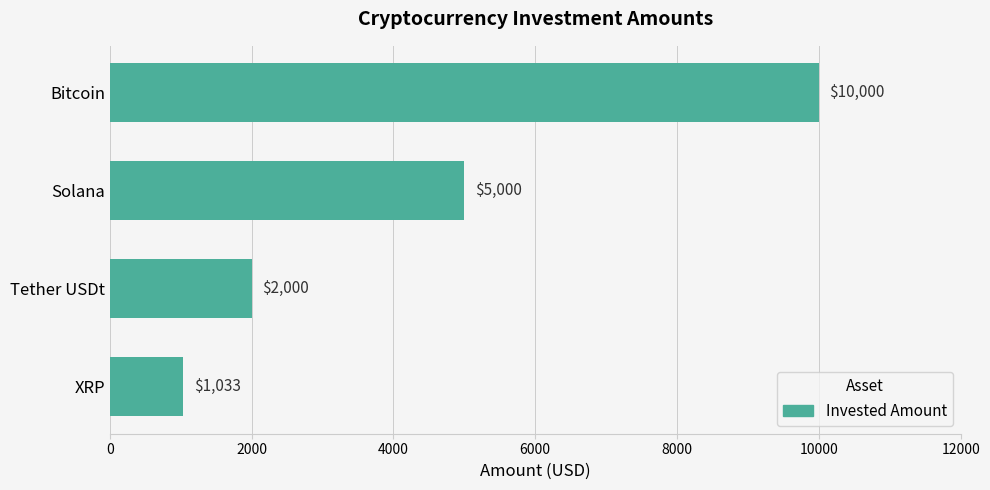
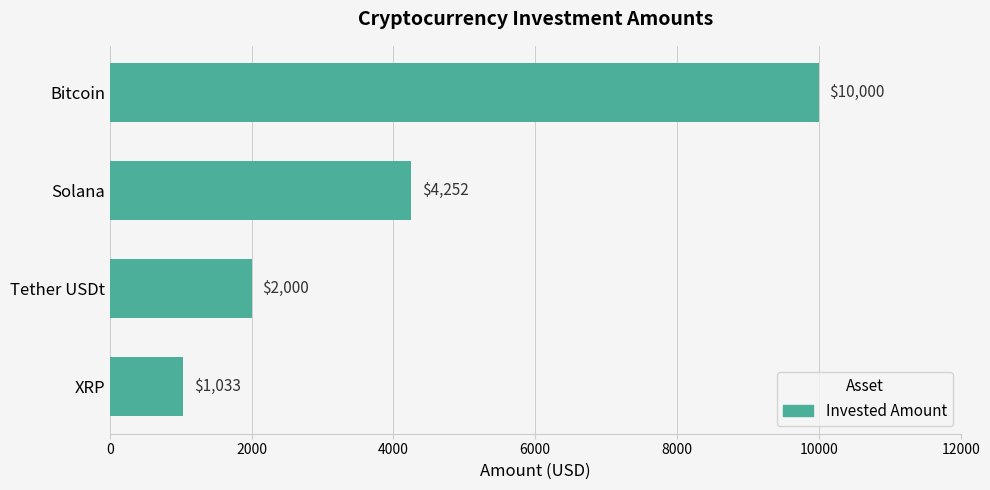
Solana: $5,000 -> $4,252
